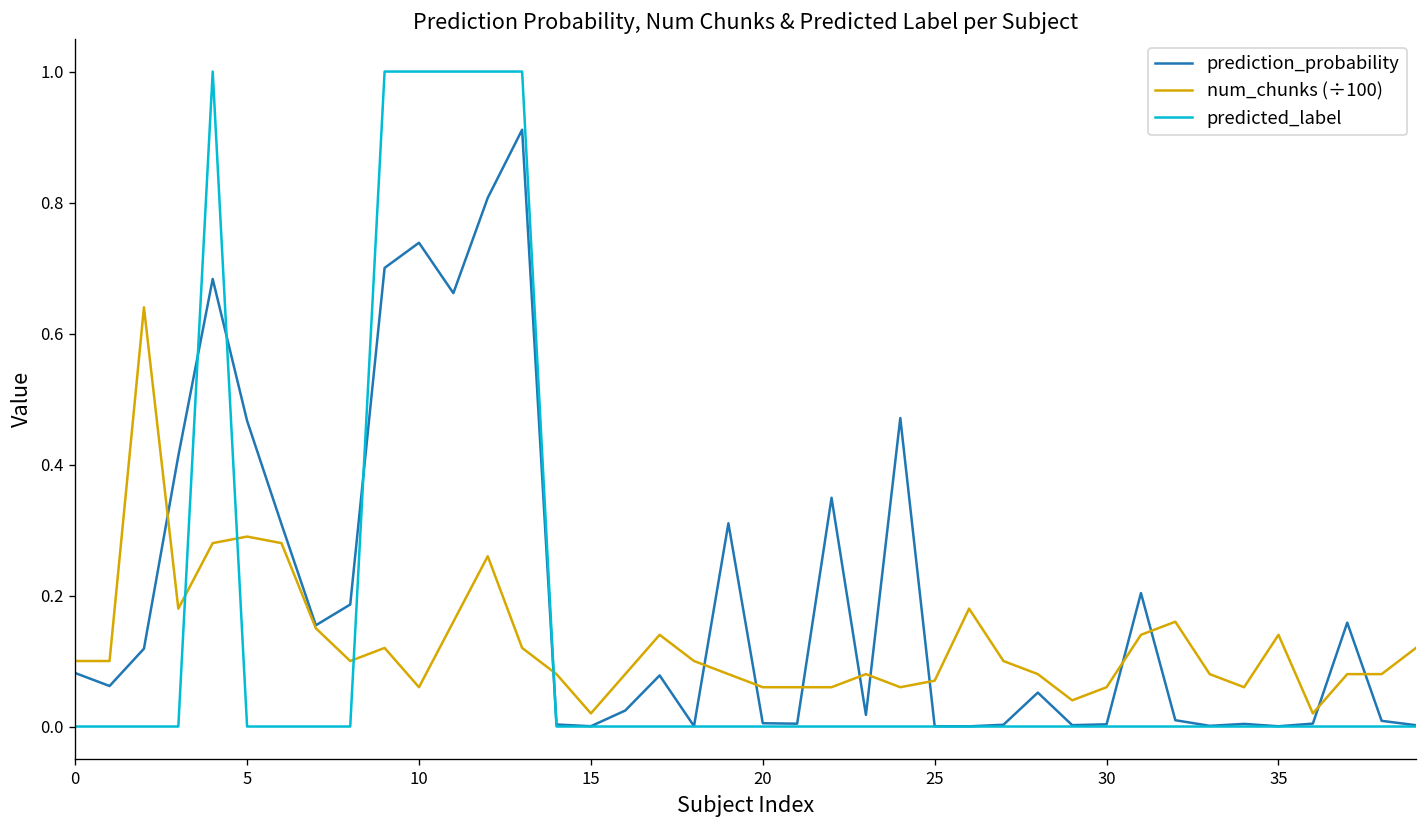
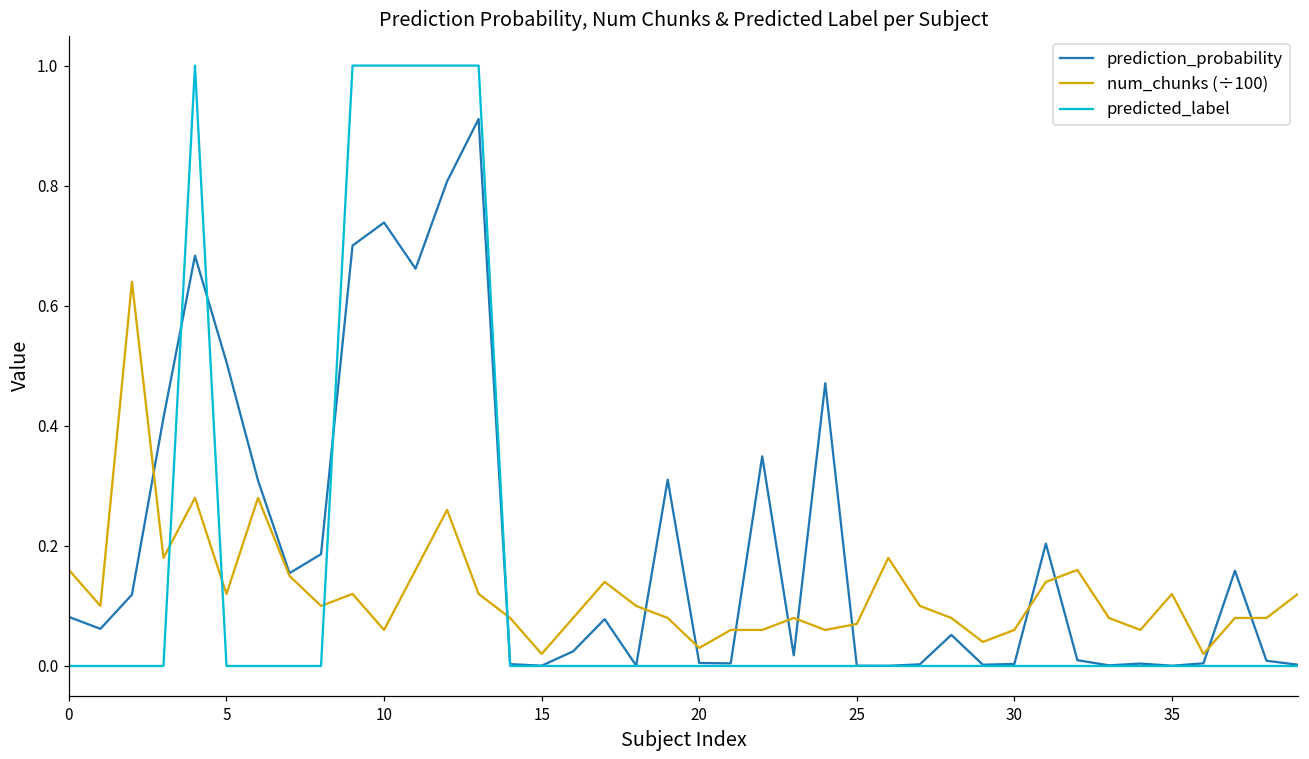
num_chunks (÷100), 0: 0.10 -> 0.16
prediction_probability, 5: 0.47 -> 0.51
num_chunks (÷100), 5: 0.29 -> 0.12
num_chunks (÷100), 20: 0.06 -> 0.03
num_chunks (÷100), 35: 0.14 -> 0.12
